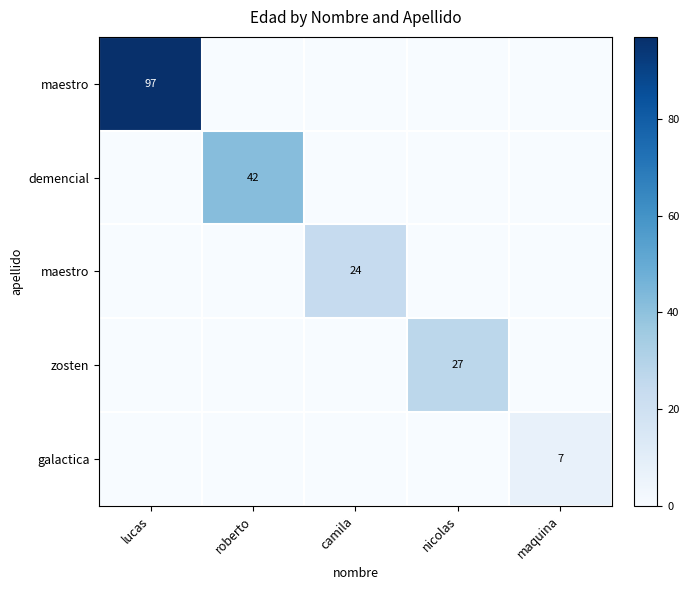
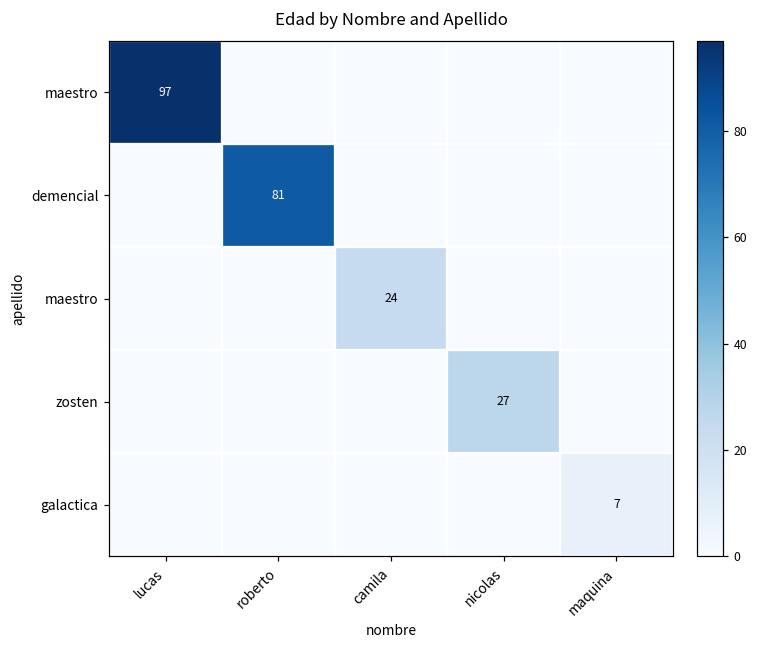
demencial, roberto: 42 -> 81
